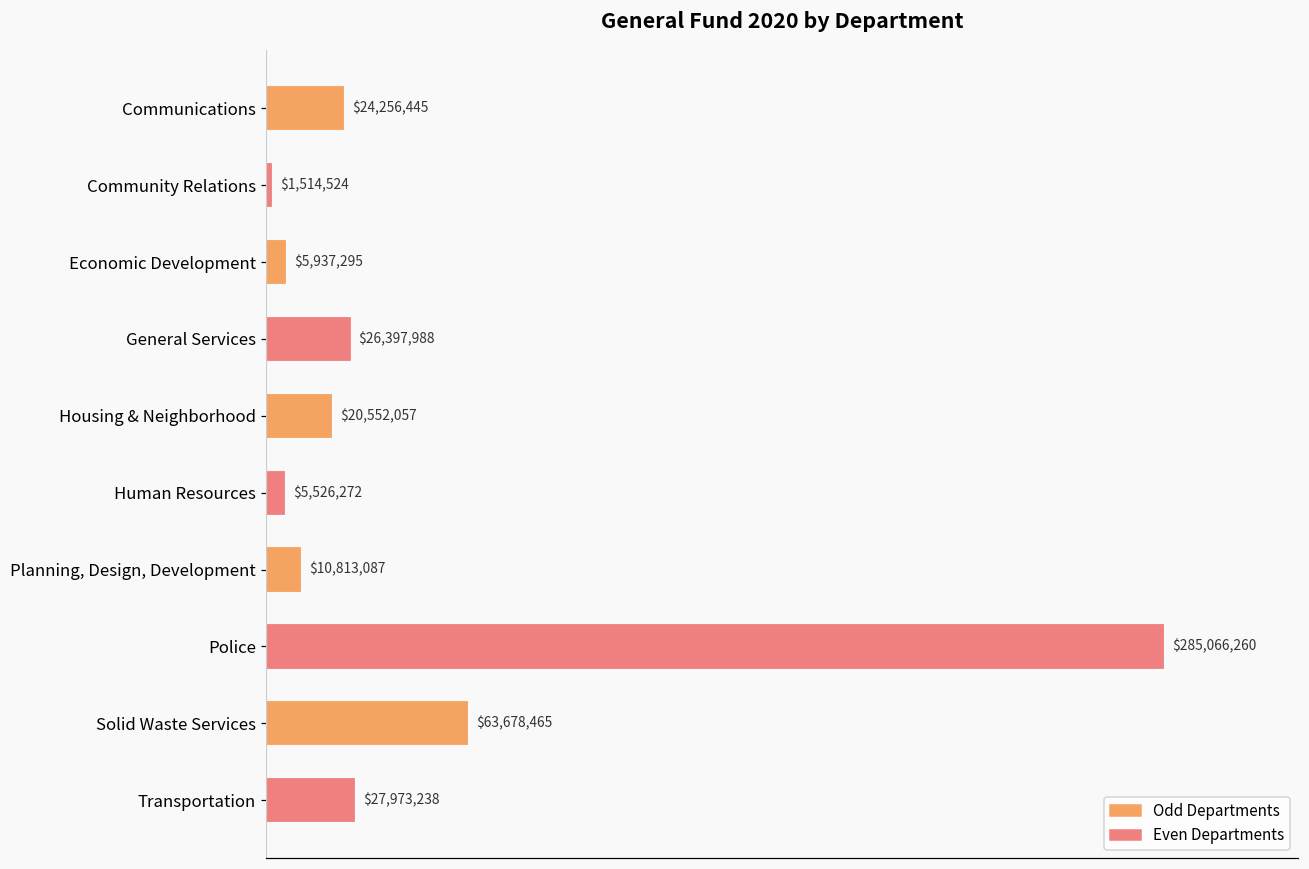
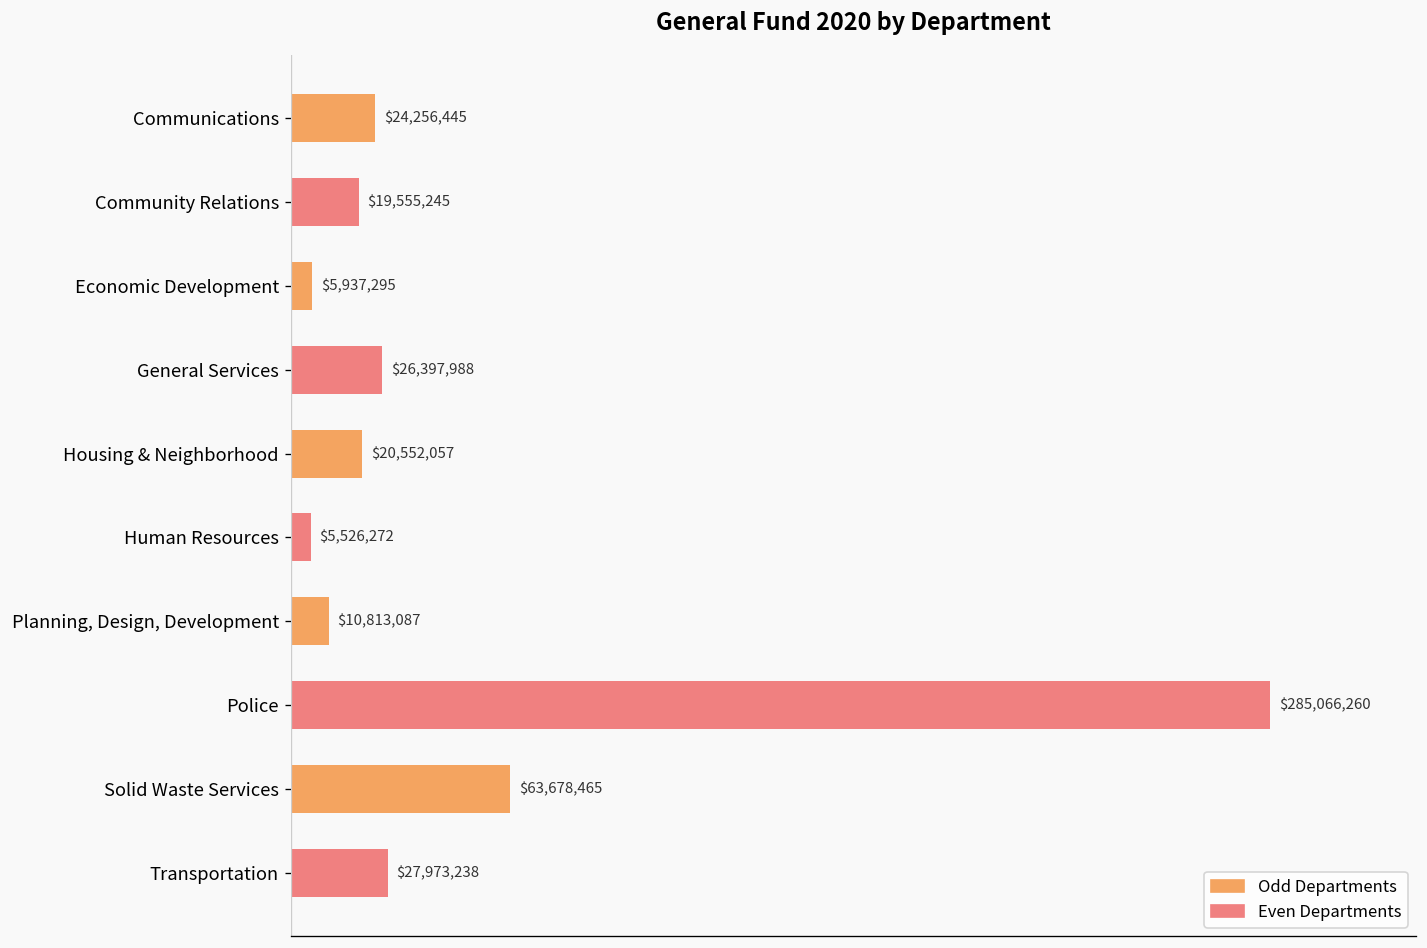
Community Relations: $1,514,524 -> $19,555,245
